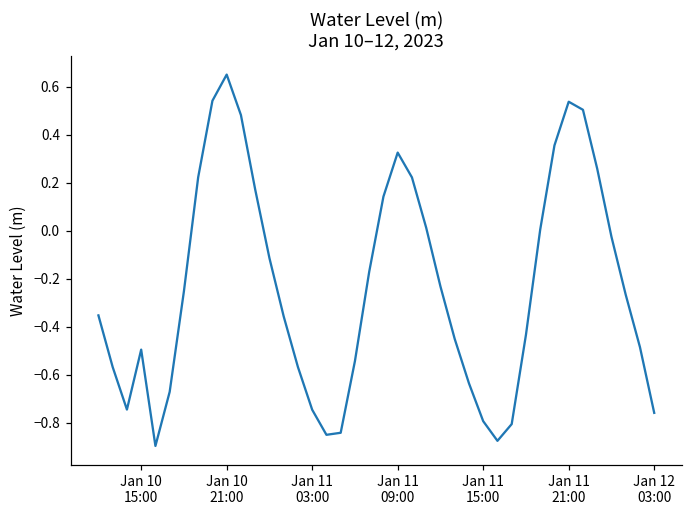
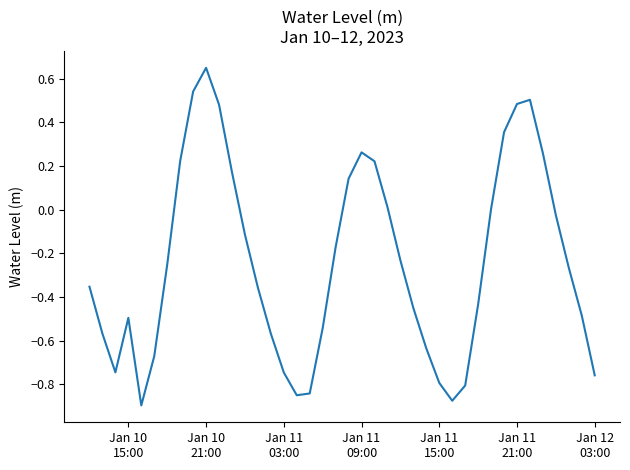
Jan 11 09:00: 0.32 -> 0.26
Jan 11 21:00: 0.54 -> 0.48
